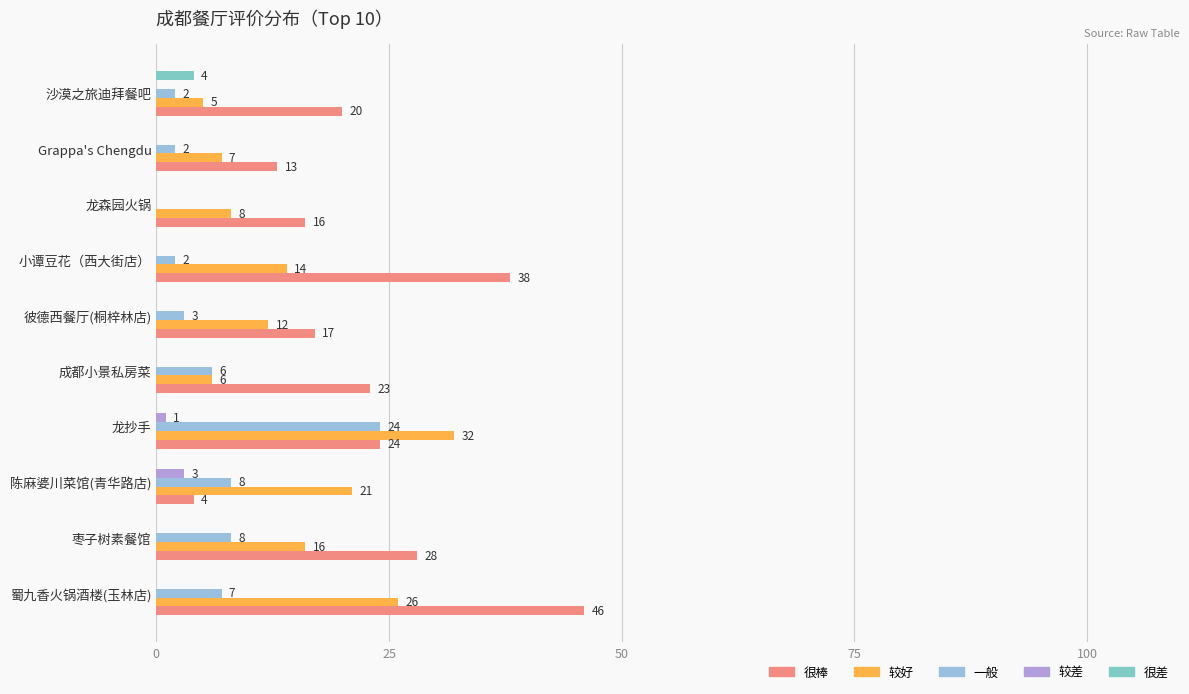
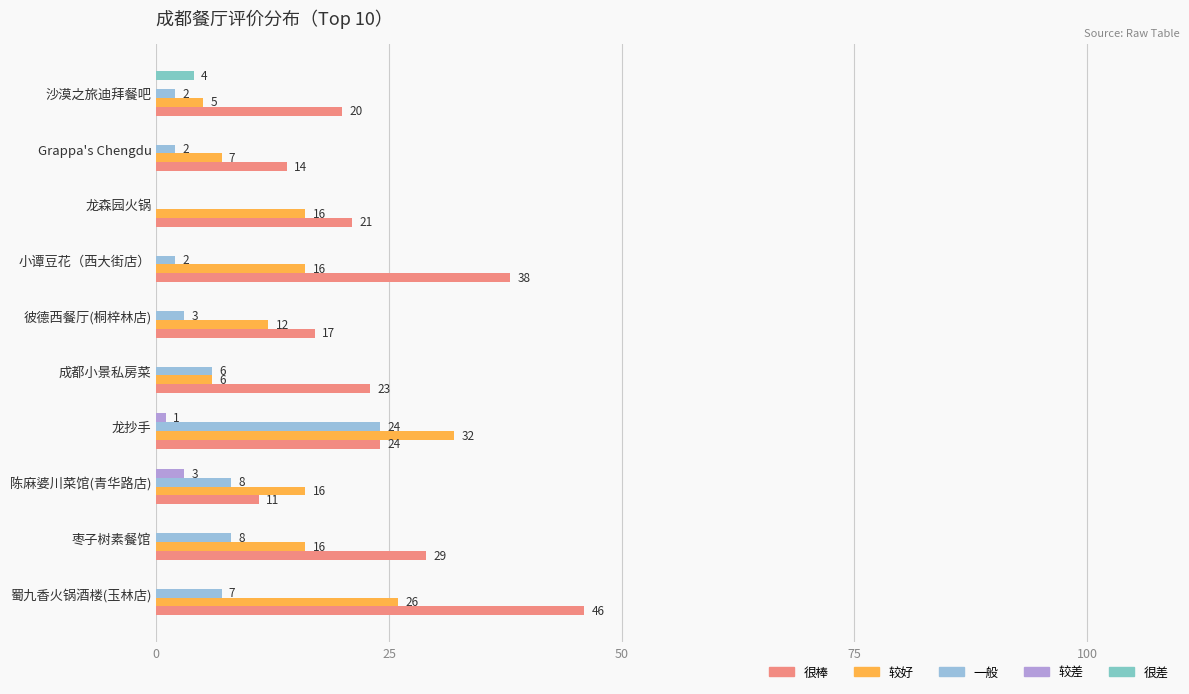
很棒, Grappa's Chengdu: 13 -> 14
较好, 龙森园火锅: 8 -> 16
很棒, 龙森园火锅: 16 -> 21
较好, 小谭豆花（西大街店）: 14 -> 16
较好, 陈麻婆川菜馆(青华路店): 21 -> 16
很棒, 陈麻婆川菜馆(青华路店): 4 -> 11
很棒, 枣子树素餐馆: 28 -> 29
